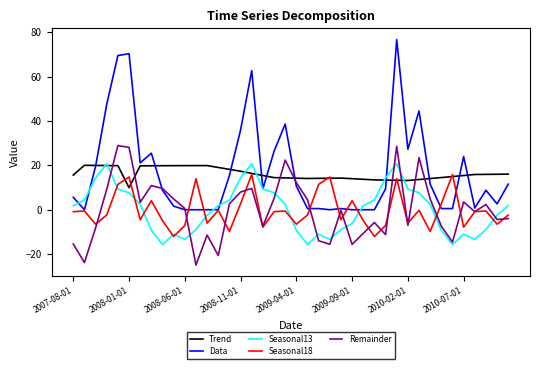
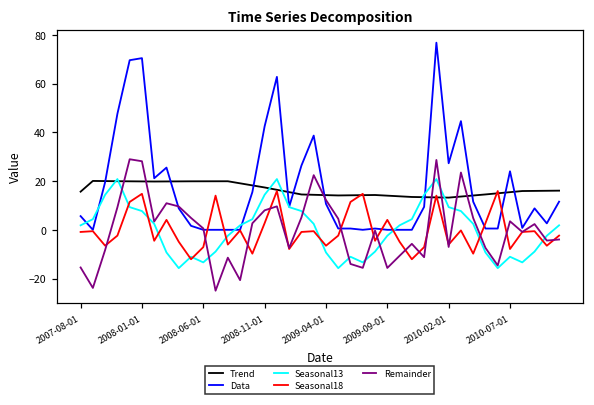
Trend, 2008-01-01: 10 -> 20
Data, 2008-11-01: 36 -> 42
Seasonal13, 2009-09-01: -6 -> -2
